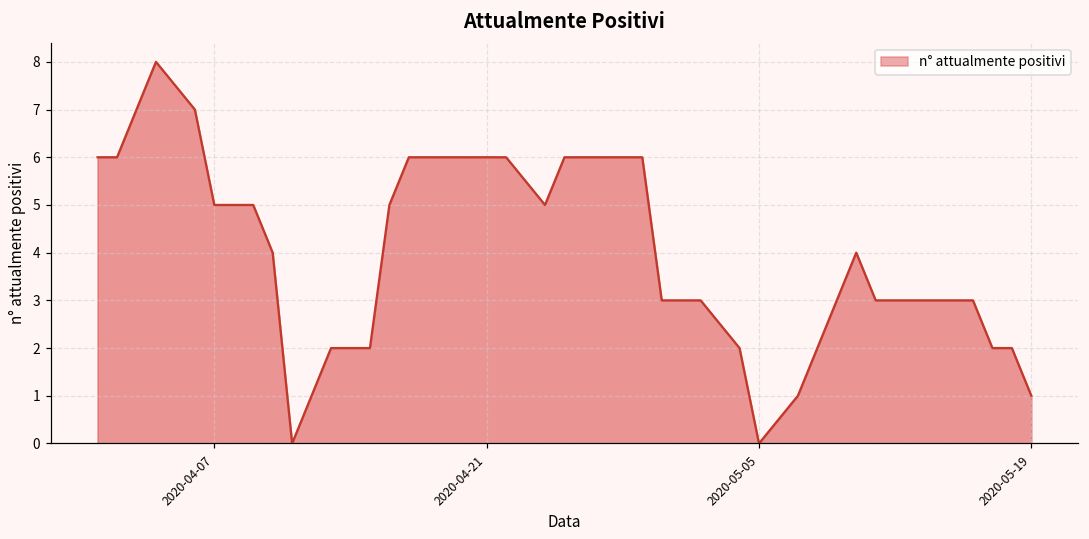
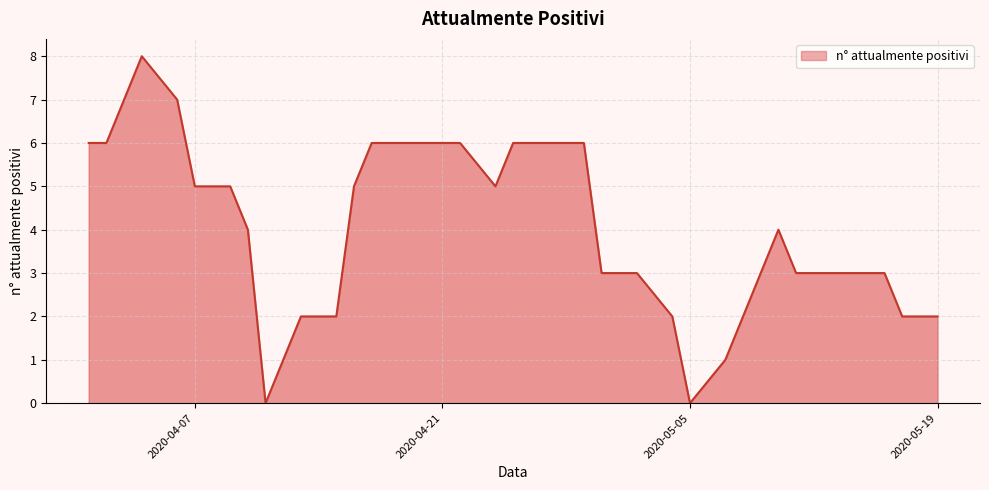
2020-05-19: 1 -> 2
